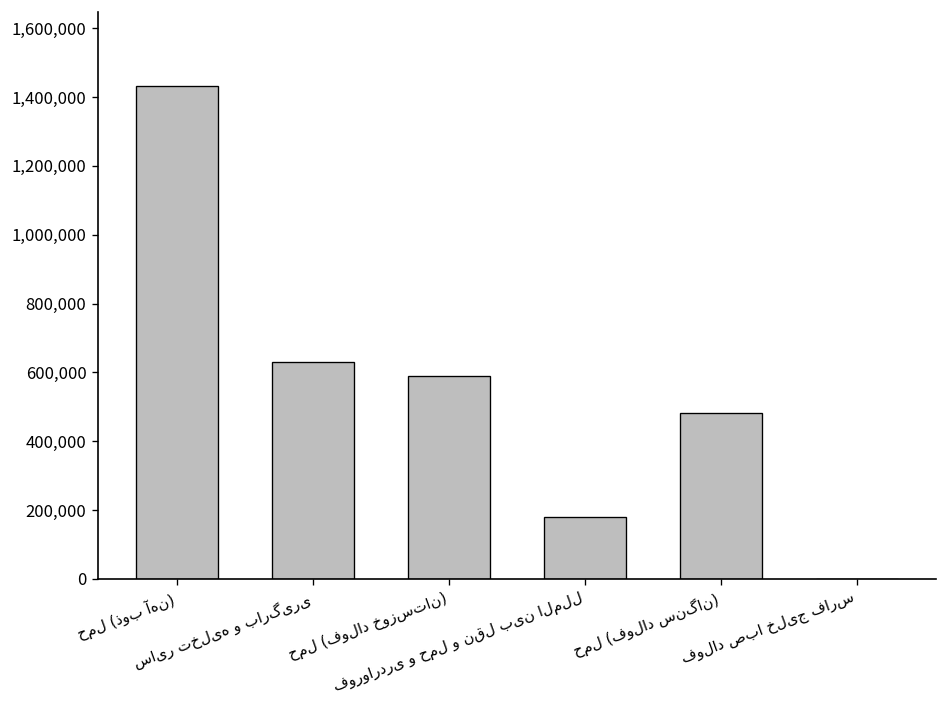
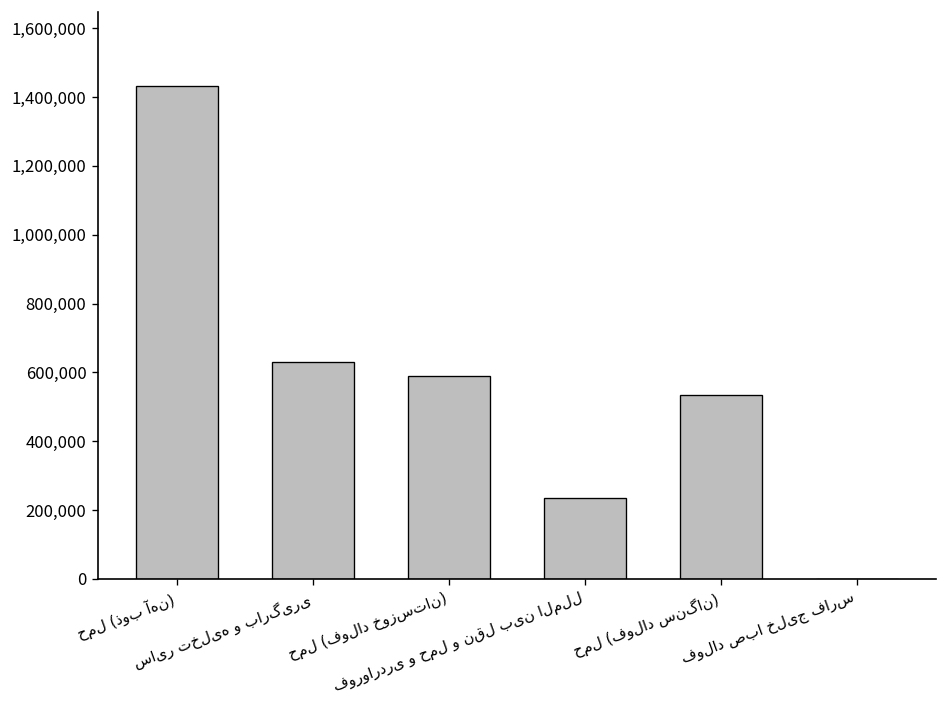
فورواردری و حمل و نقل بین الملل: 180,000 -> 240,000
حمل (فولاد سنگان): 480,000 -> 530,000
